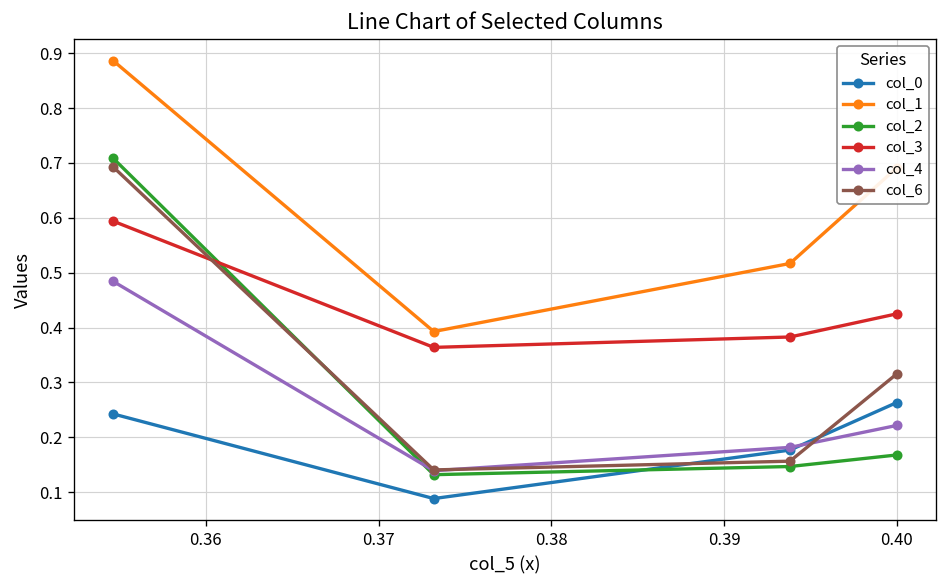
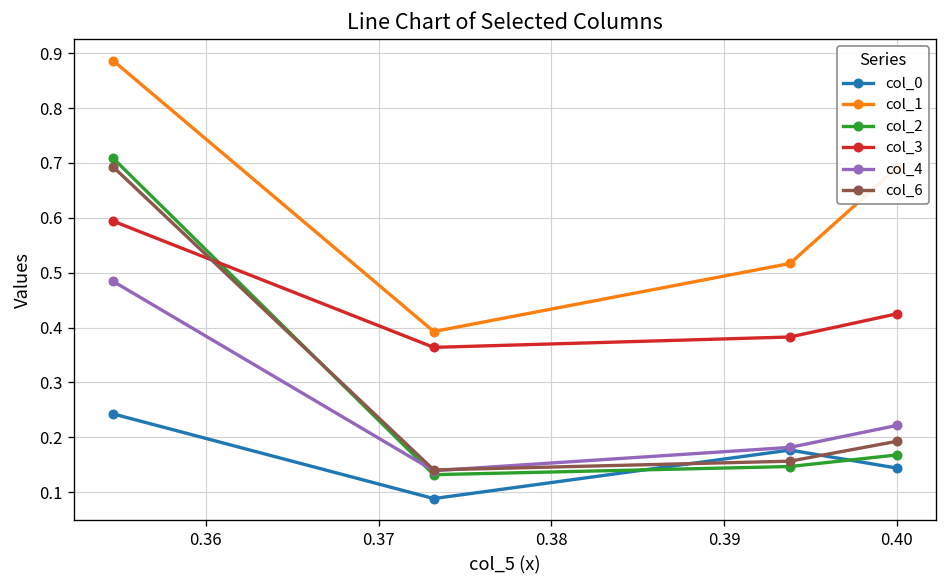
col_0, 0.40: 0.26 -> 0.14
col_6, 0.40: 0.32 -> 0.19
